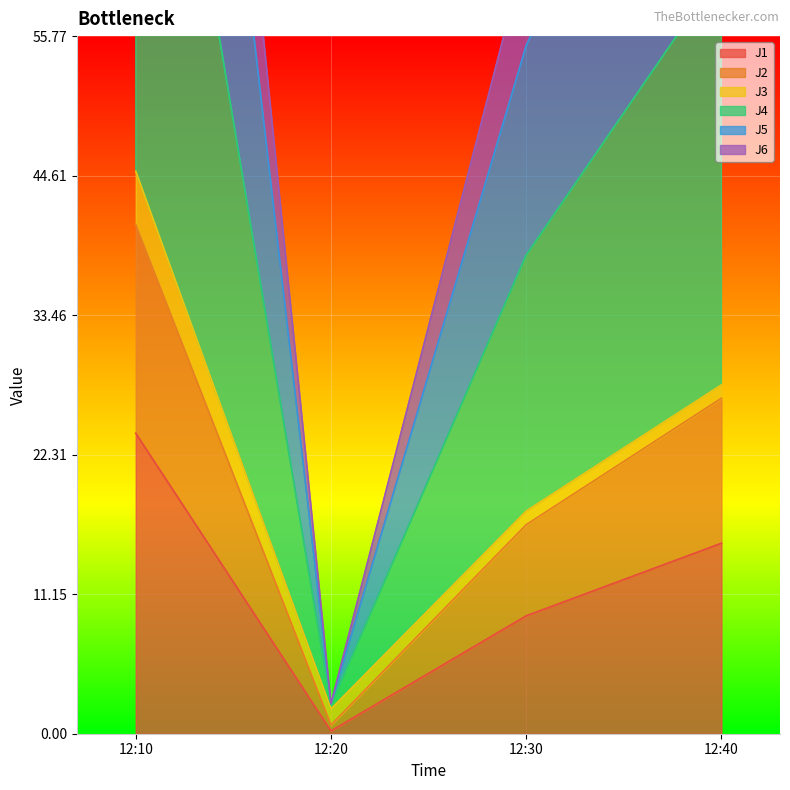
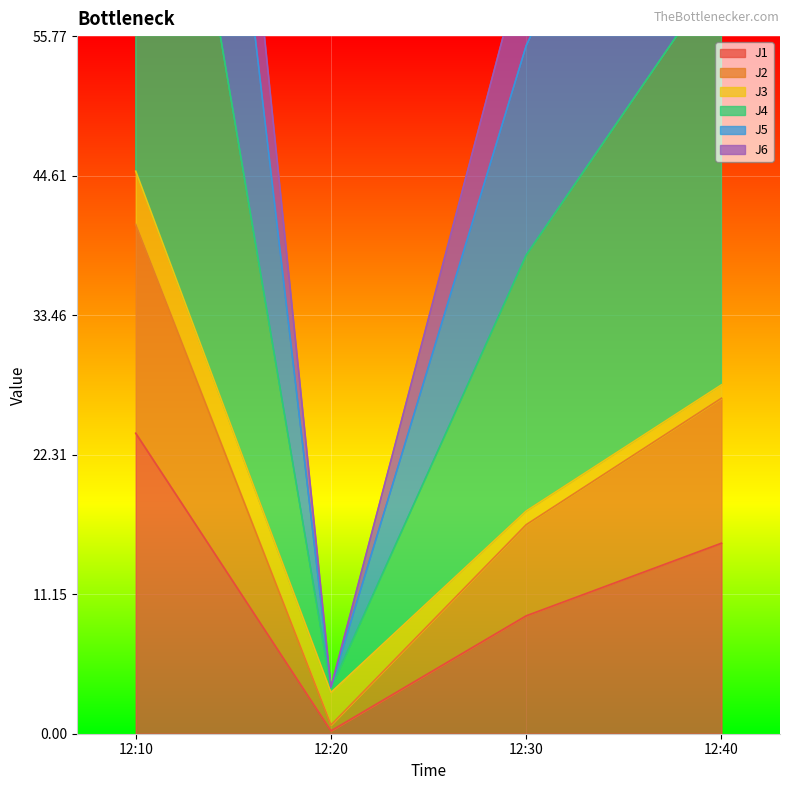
J3, 12:20: 1.3 -> 2.6
